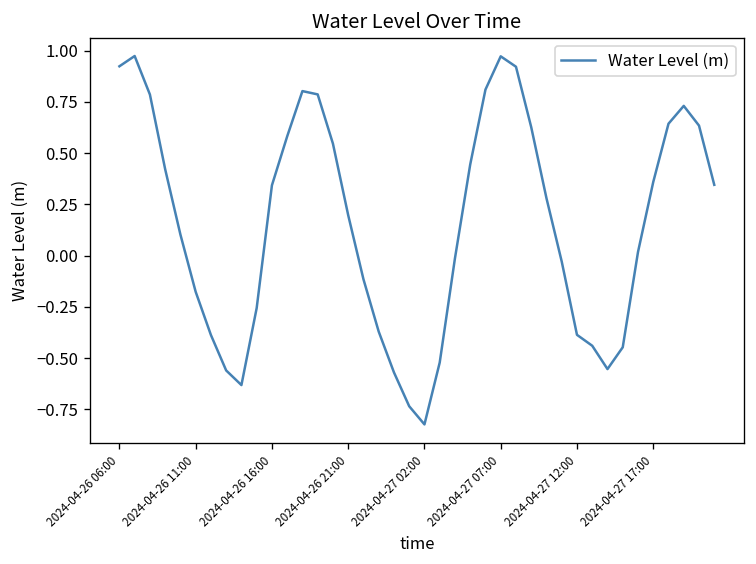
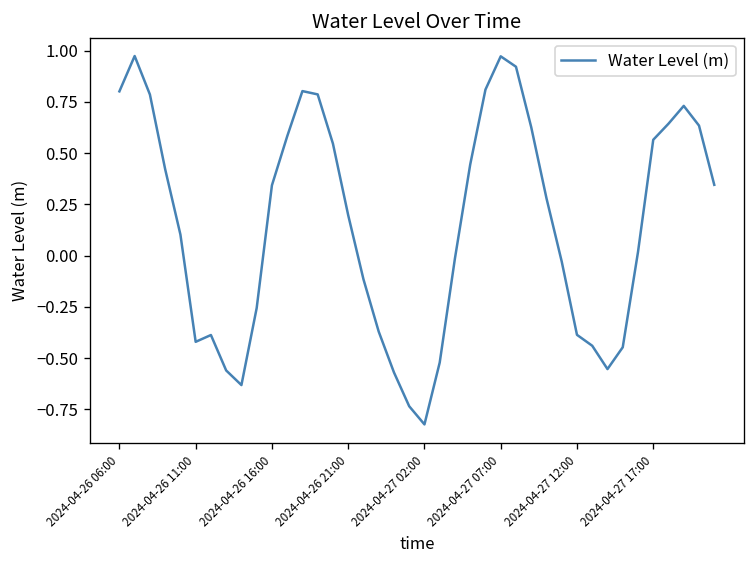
2024-04-26 06:00: 0.92 -> 0.80
2024-04-26 11:00: -0.18 -> -0.42
2024-04-27 17:00: 0.36 -> 0.56
